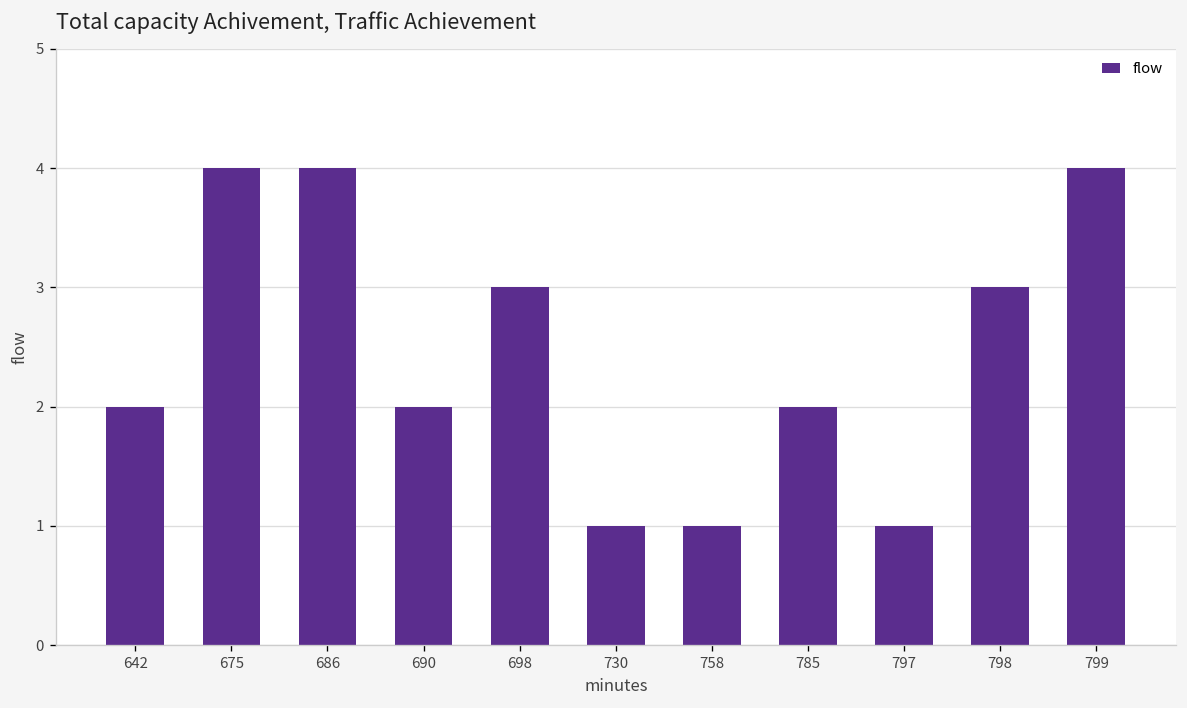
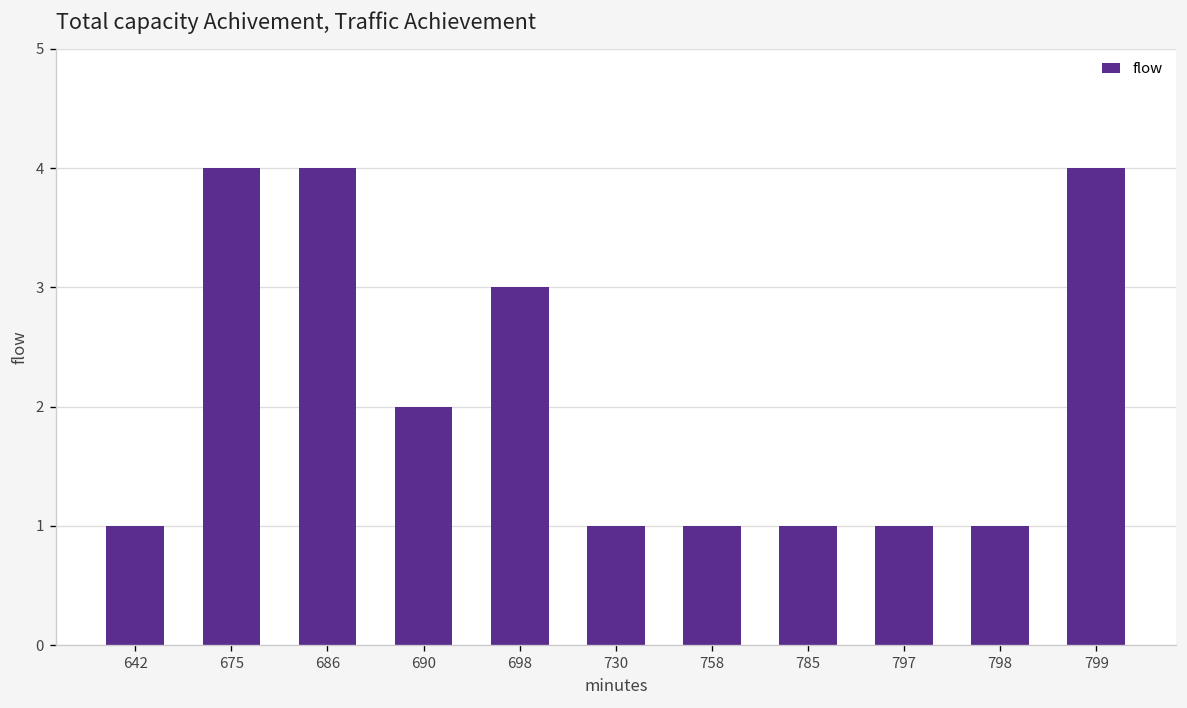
642: 2 -> 1
785: 2 -> 1
798: 3 -> 1
